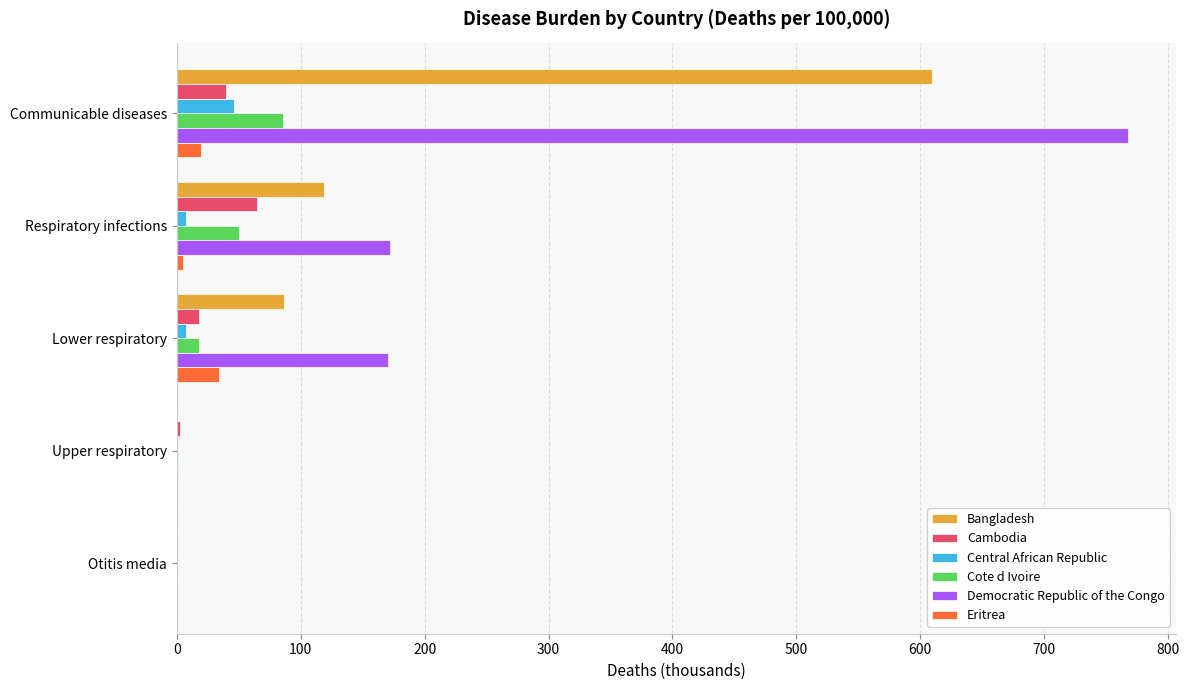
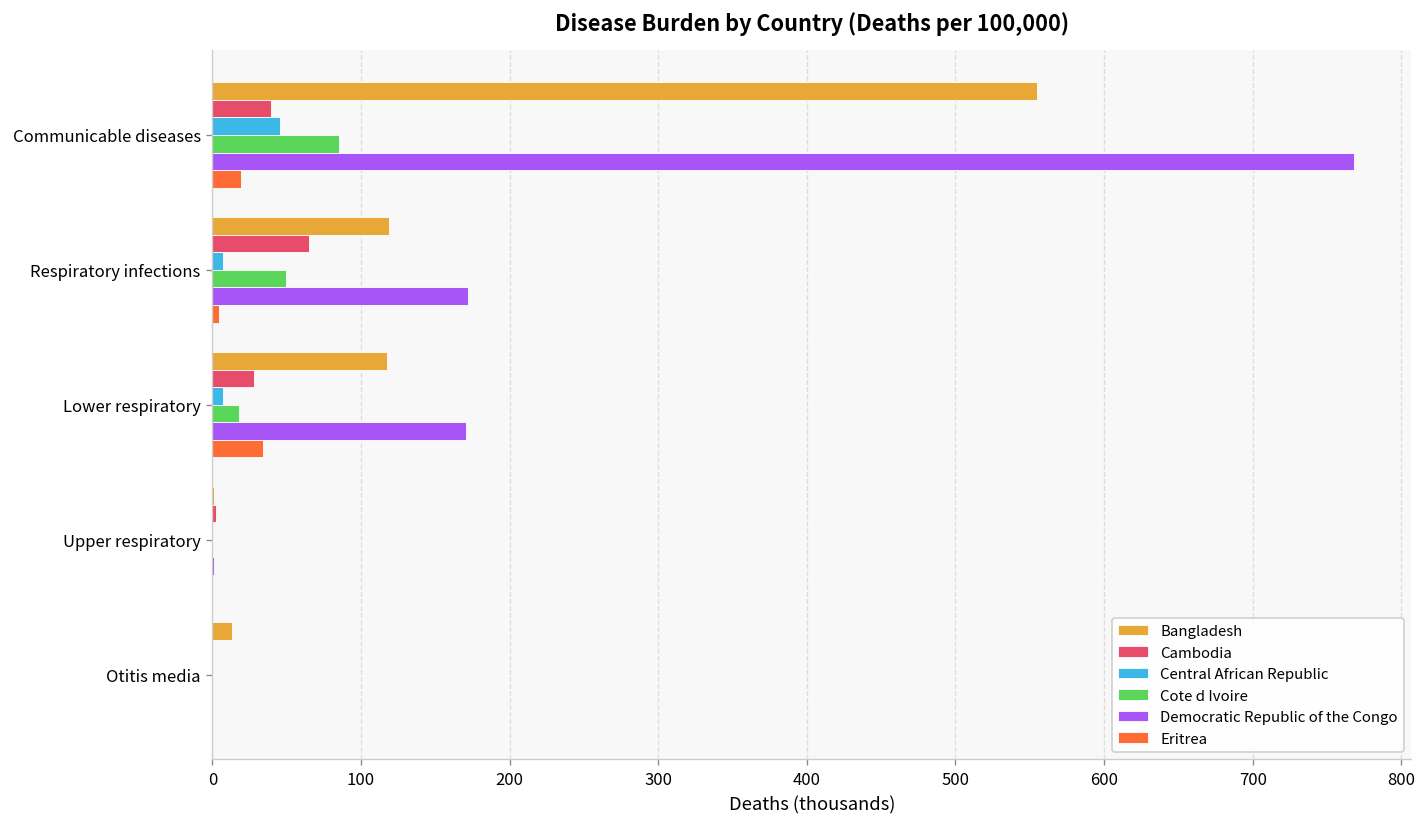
Bangladesh, Communicable diseases: 610 -> 555
Bangladesh, Lower respiratory: 86 -> 118
Cambodia, Lower respiratory: 17 -> 28
Bangladesh, Otitis media: 0 -> 13
